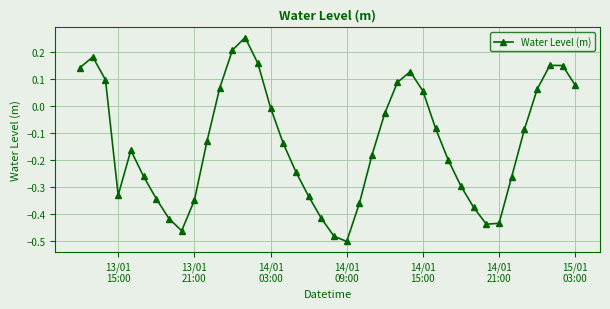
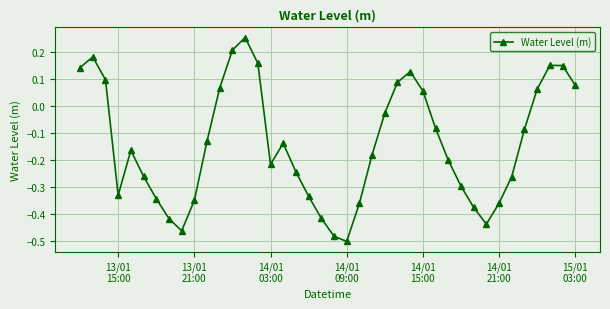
14/01 03:00: 0.00 -> -0.22
14/01 21:00: -0.43 -> -0.36
